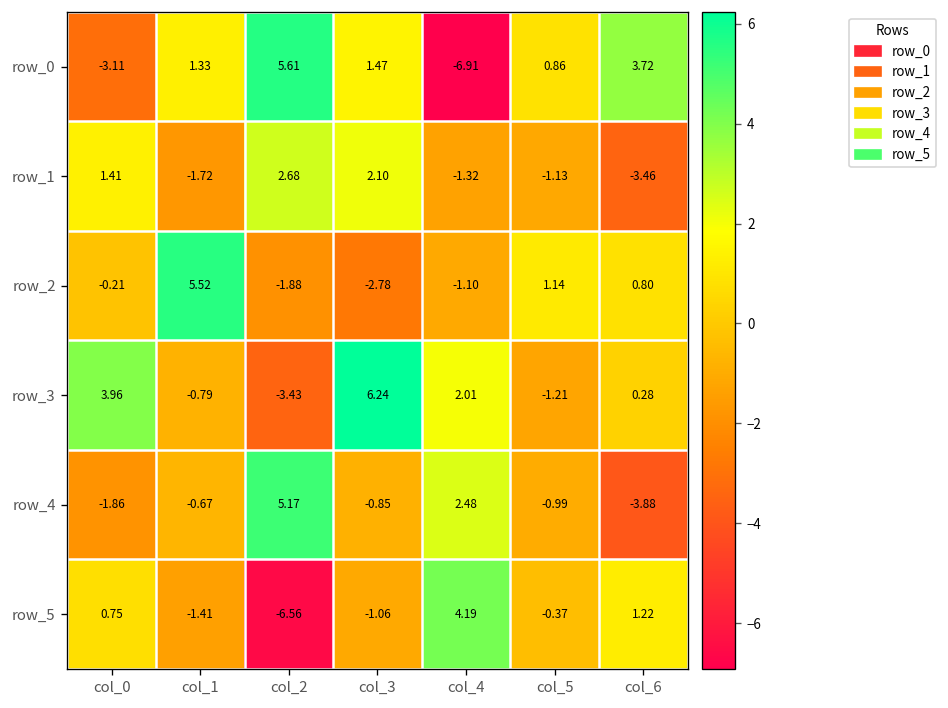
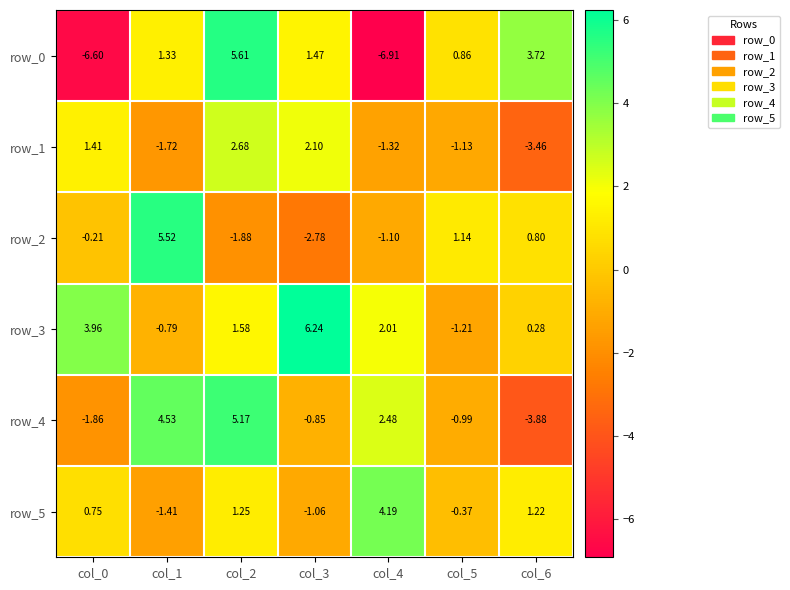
row_0, col_0: -3.11 -> -6.60
row_3, col_2: -3.43 -> 1.58
row_4, col_1: -0.67 -> 4.53
row_5, col_2: -6.56 -> 1.25
